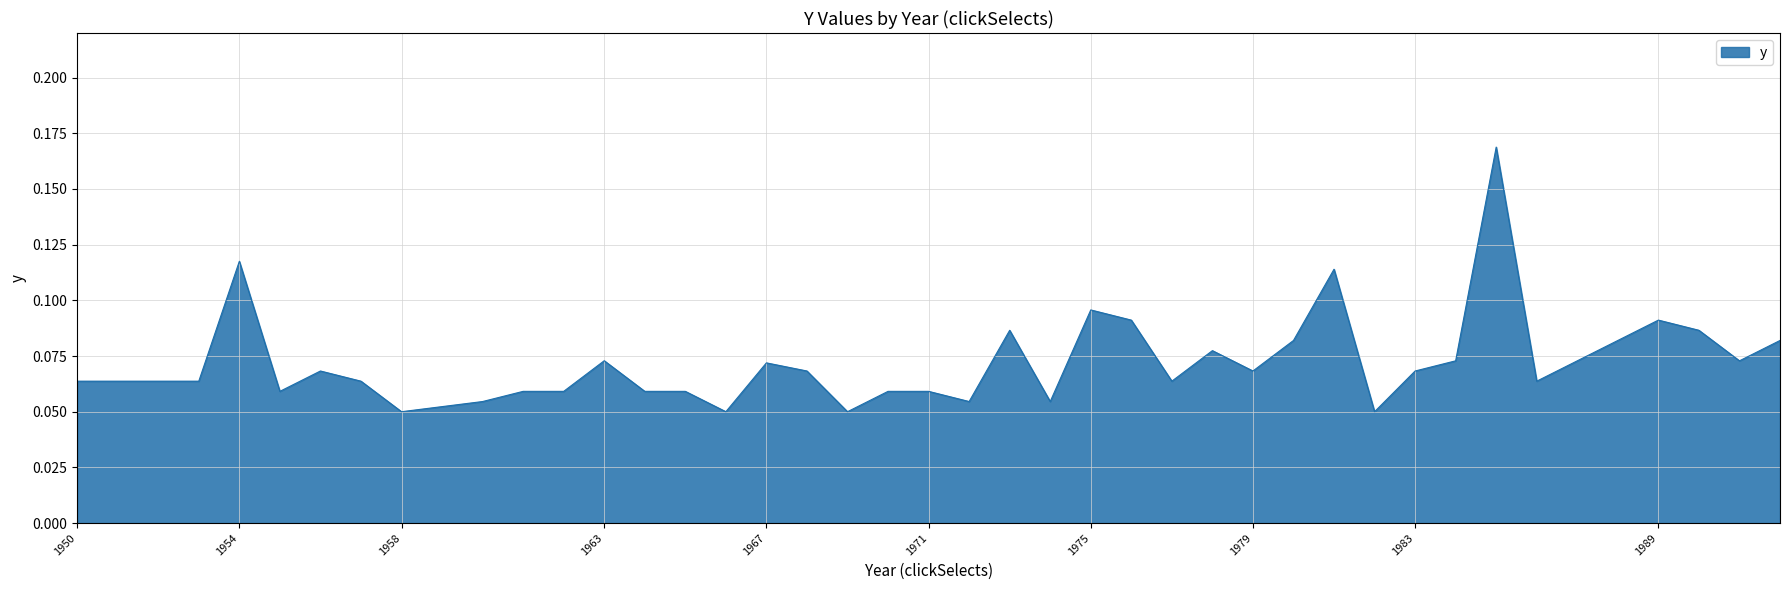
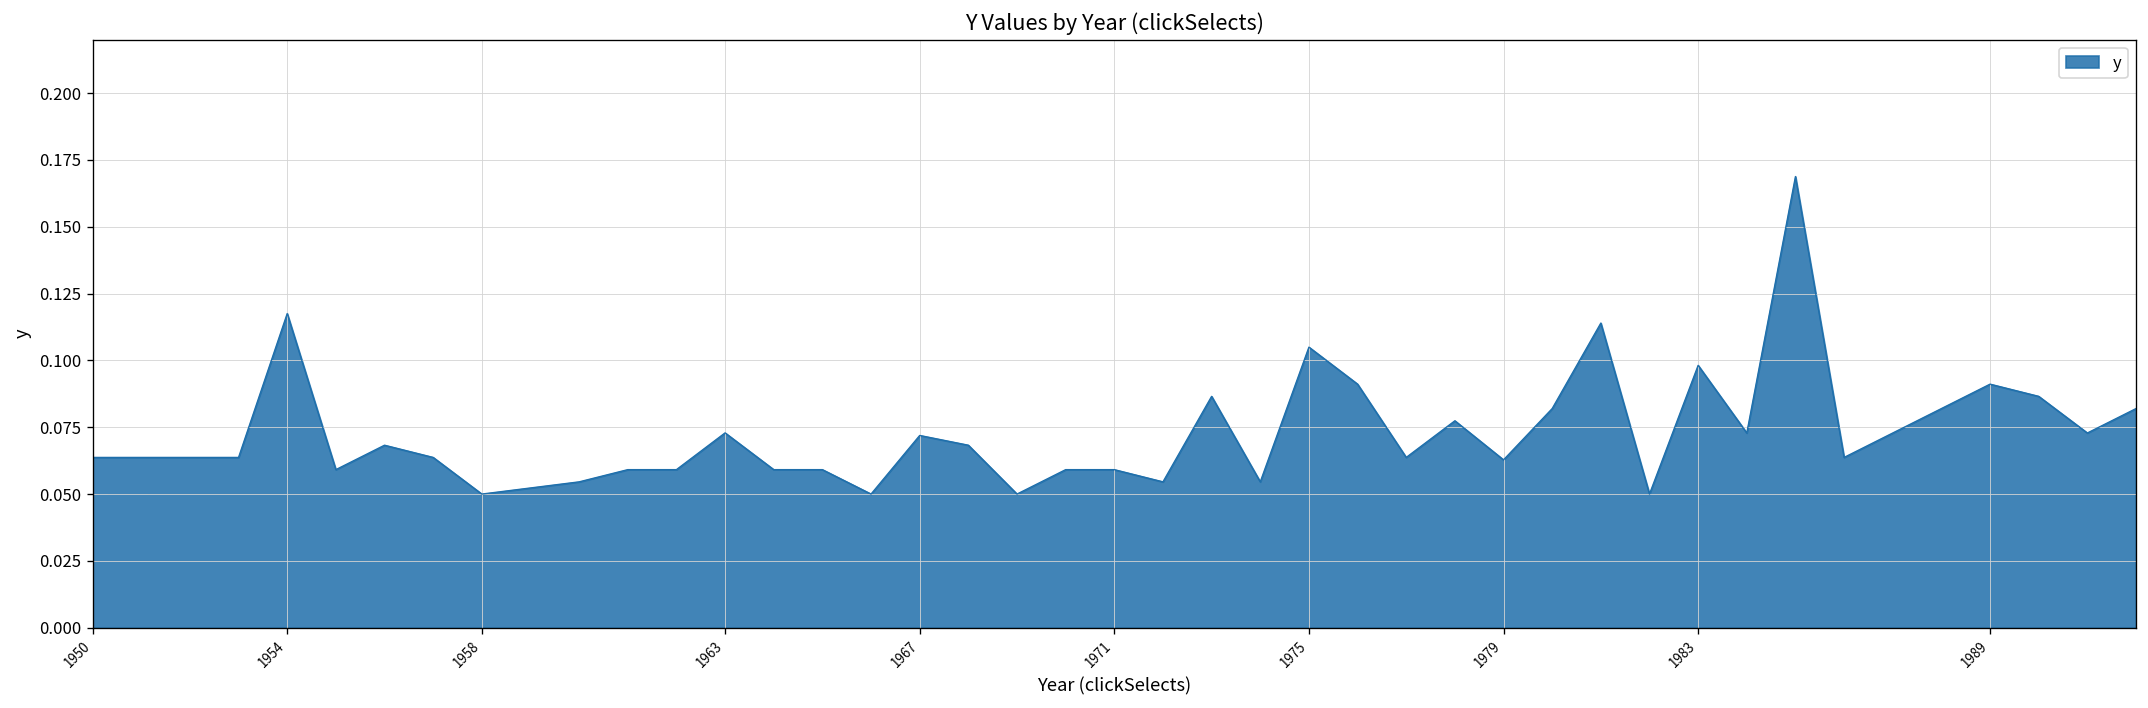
1975: 0.096 -> 0.105
1979: 0.068 -> 0.063
1983: 0.068 -> 0.098
